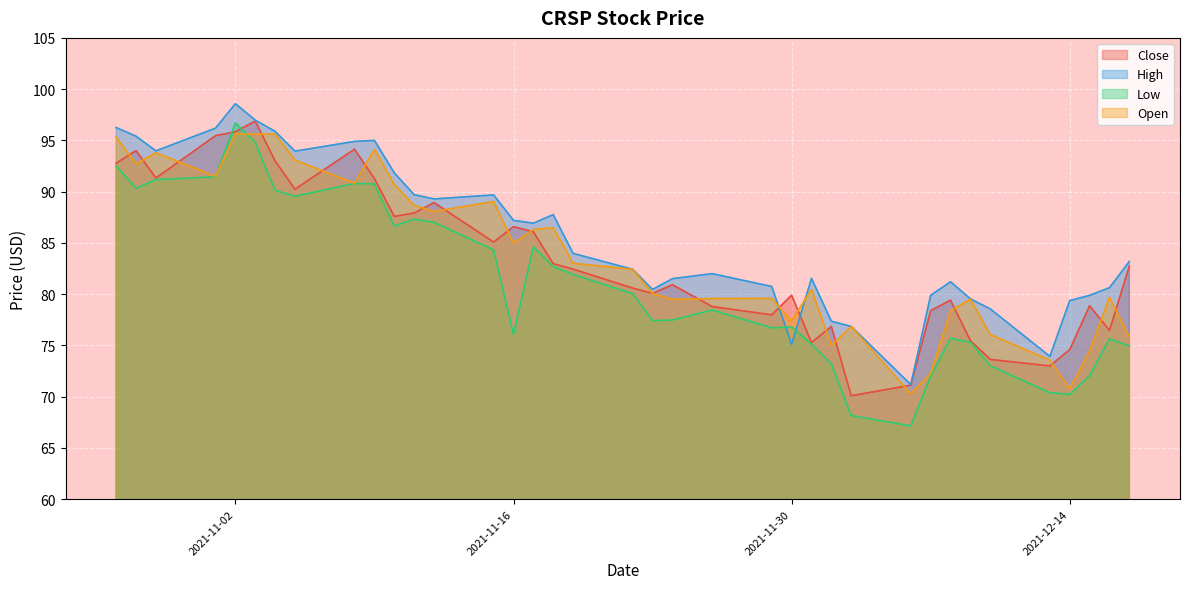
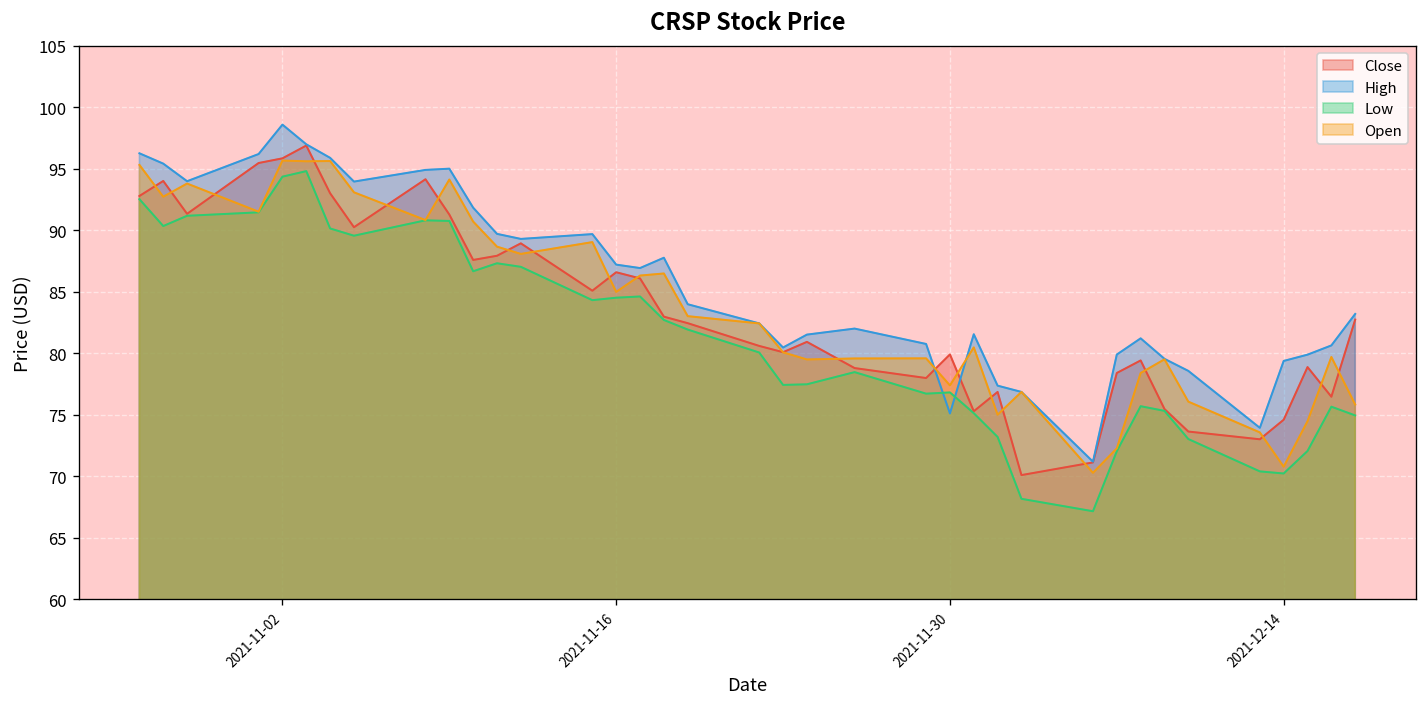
Low, 2021-11-02: 96.7 -> 94.3
Low, 2021-11-16: 76.1 -> 84.5
